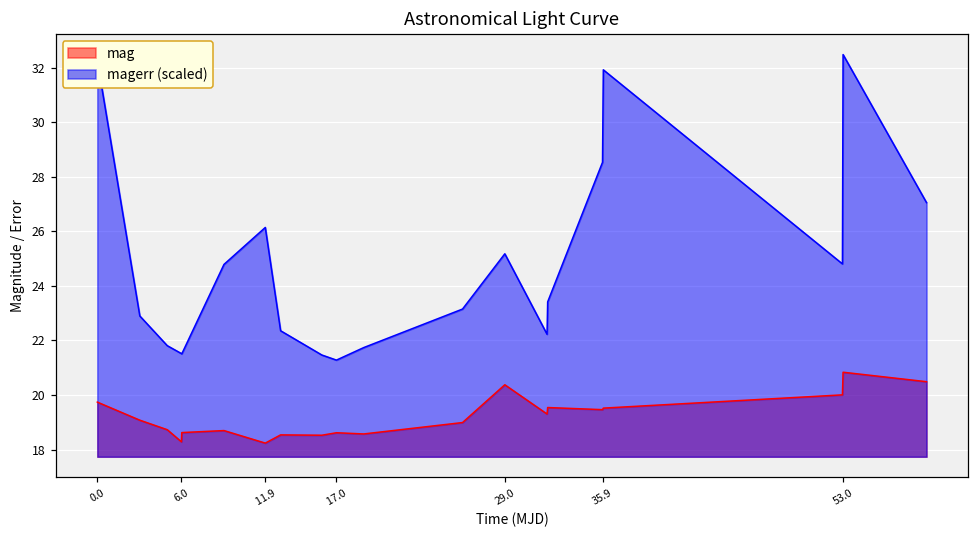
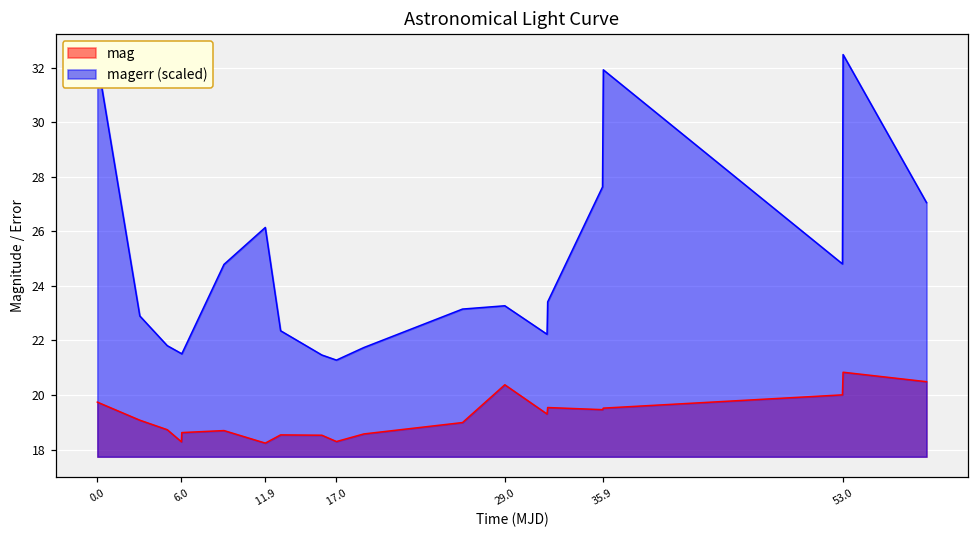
mag, 17.0: 18.6 -> 18.3
magerr (scaled), 29.0: 25.2 -> 23.3
magerr (scaled), 35.9: 28.5 -> 27.6
